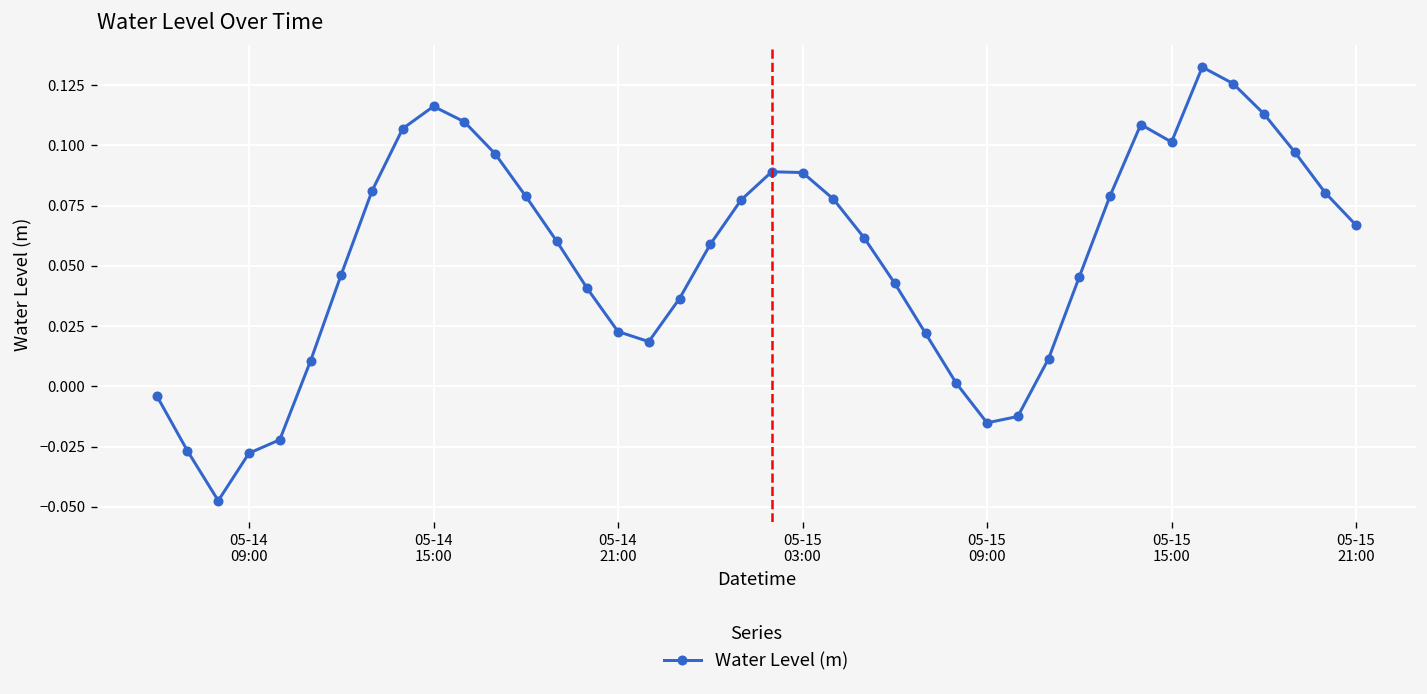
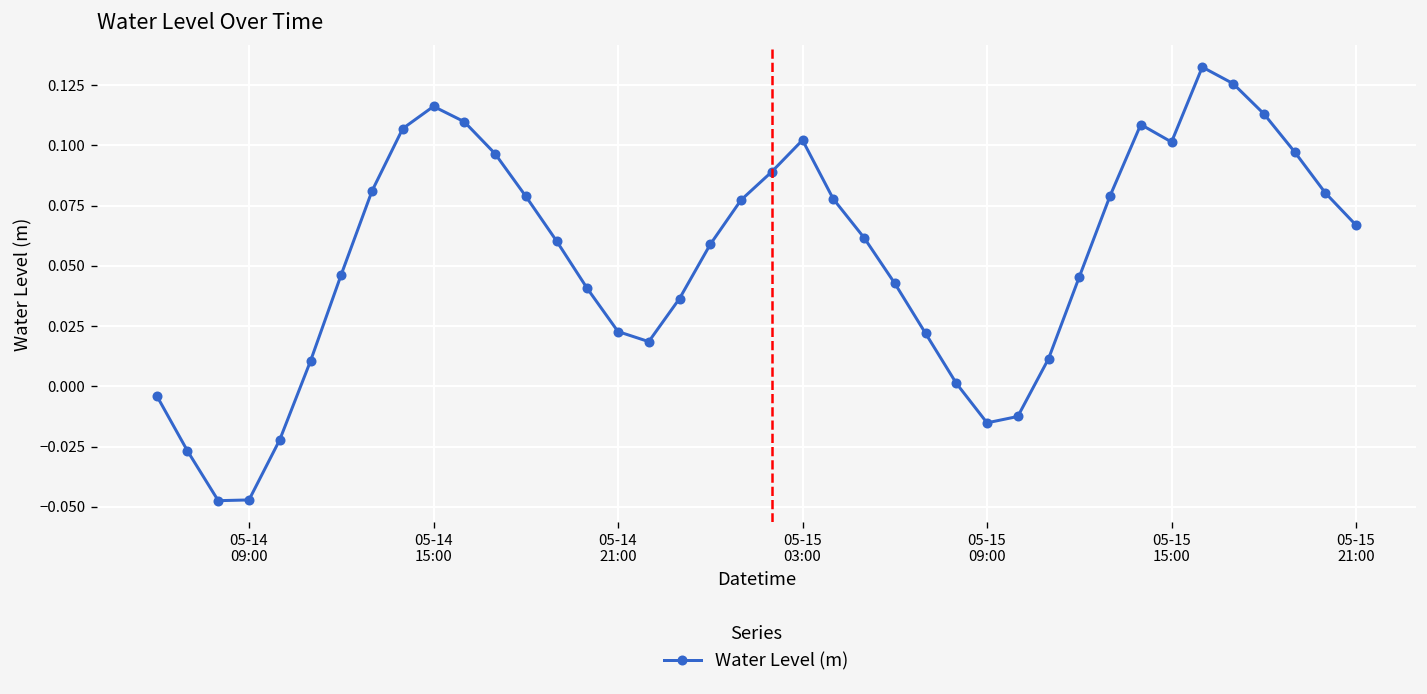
05-14 09:00: -0.028 -> -0.047
05-15 03:00: 0.089 -> 0.102
